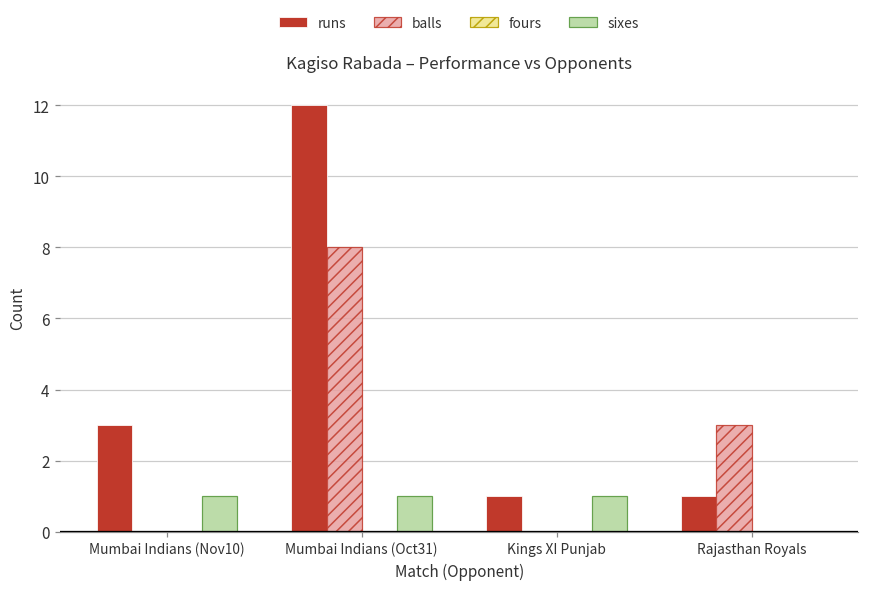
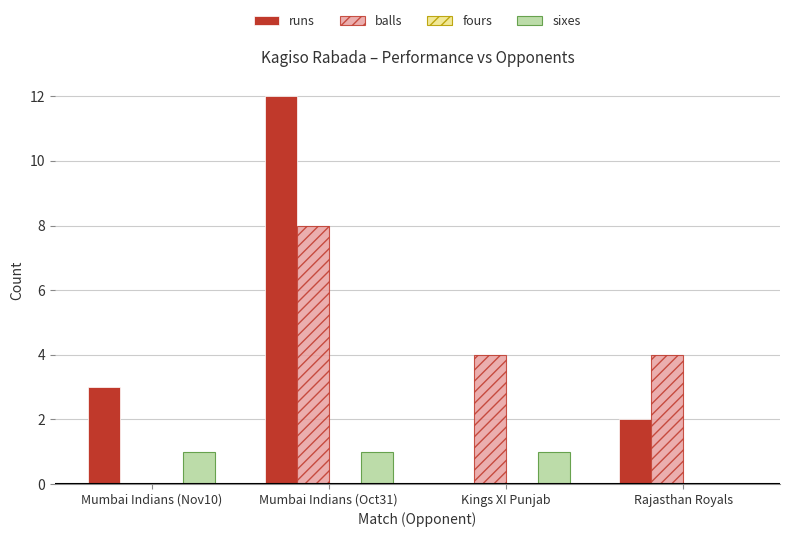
runs, Kings XI Punjab: 1 -> 0
balls, Kings XI Punjab: 0 -> 4
runs, Rajasthan Royals: 1 -> 2
balls, Rajasthan Royals: 3 -> 4
